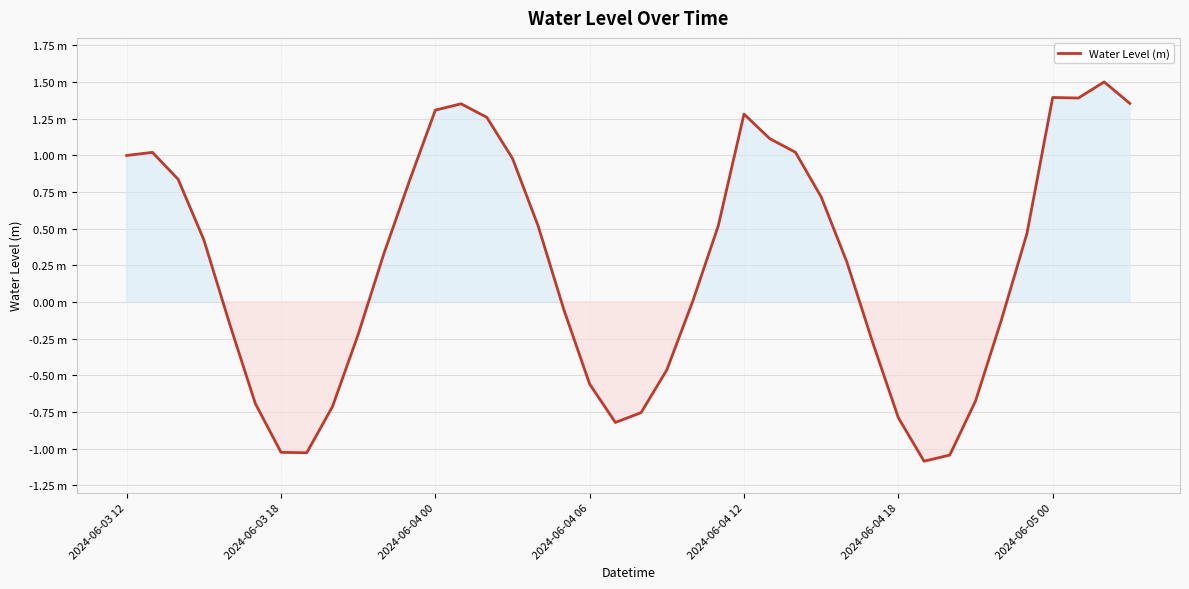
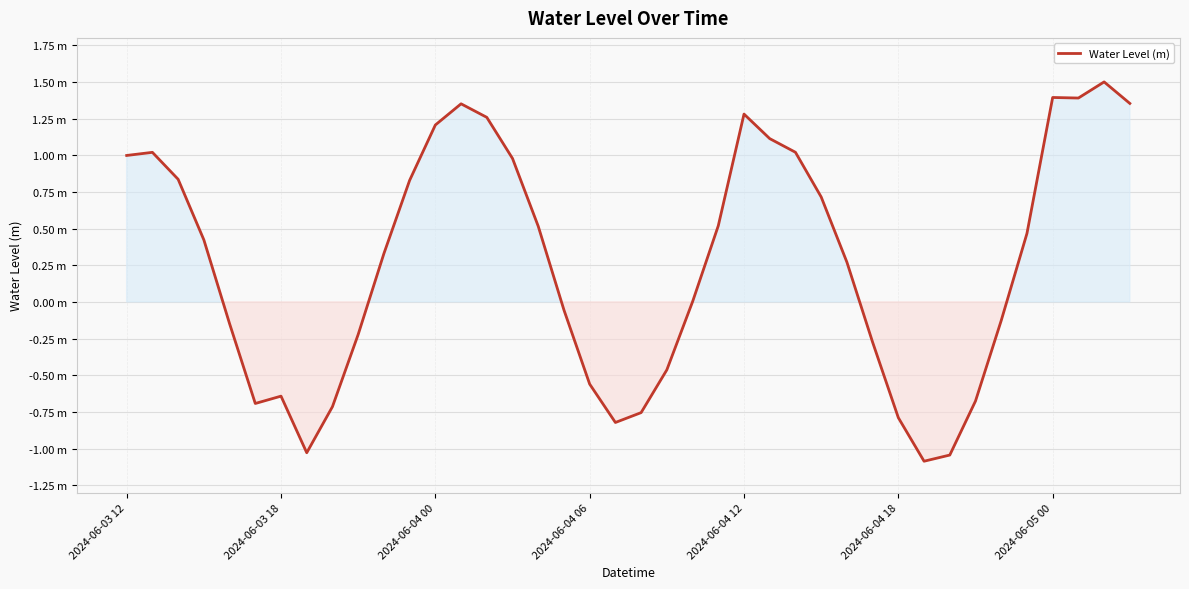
2024-06-03 18: -1.03 m -> -0.64 m
2024-06-04 00: 1.31 m -> 1.21 m
